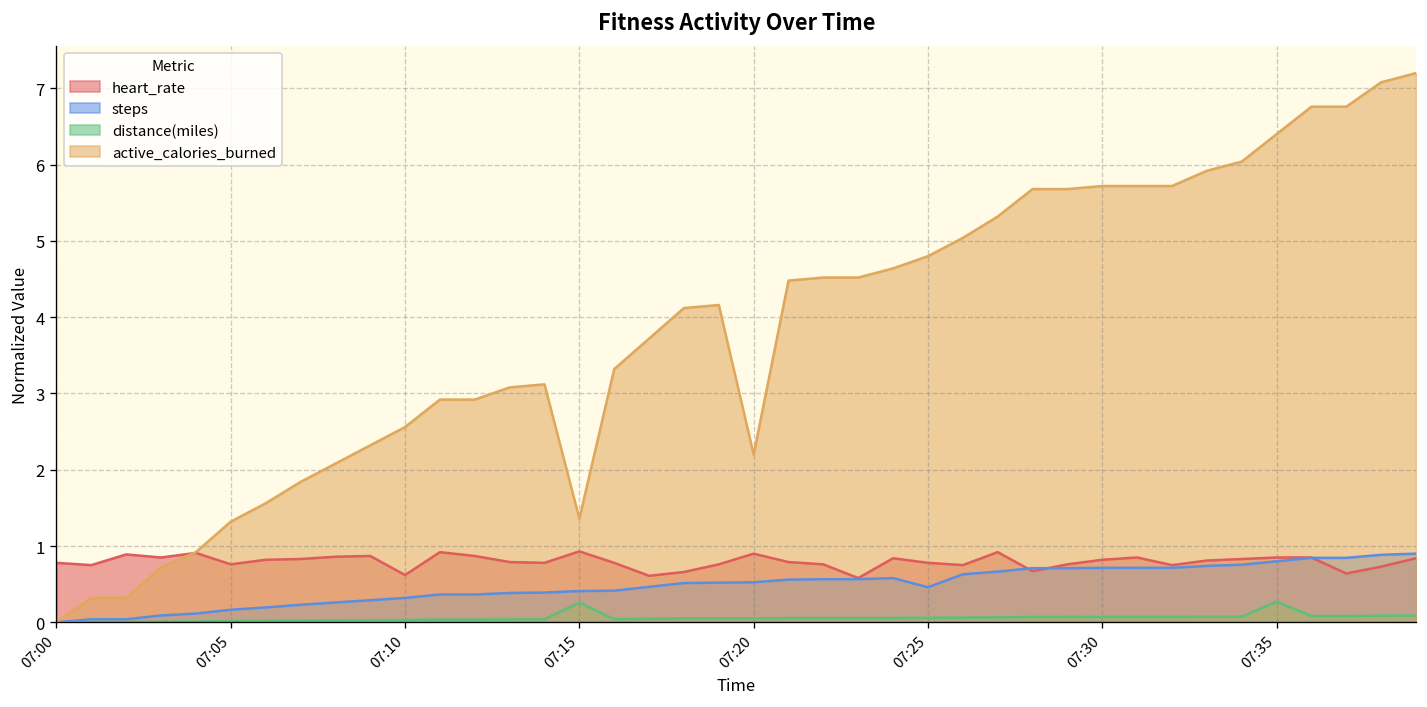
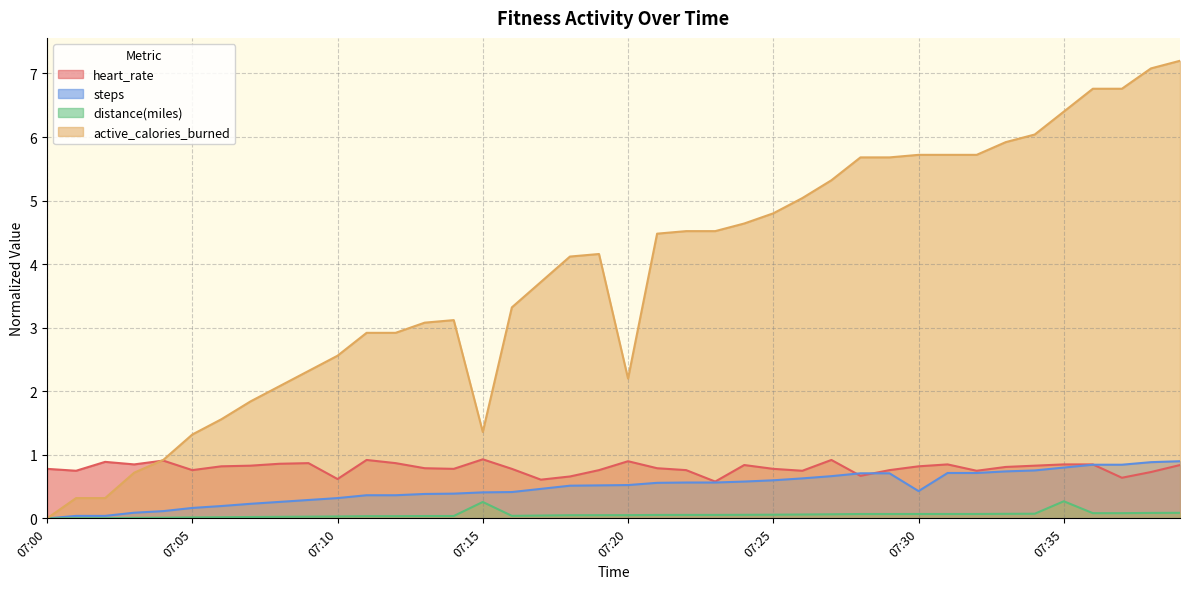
steps, 07:25: 0.5 -> 0.6
steps, 07:30: 0.7 -> 0.4
